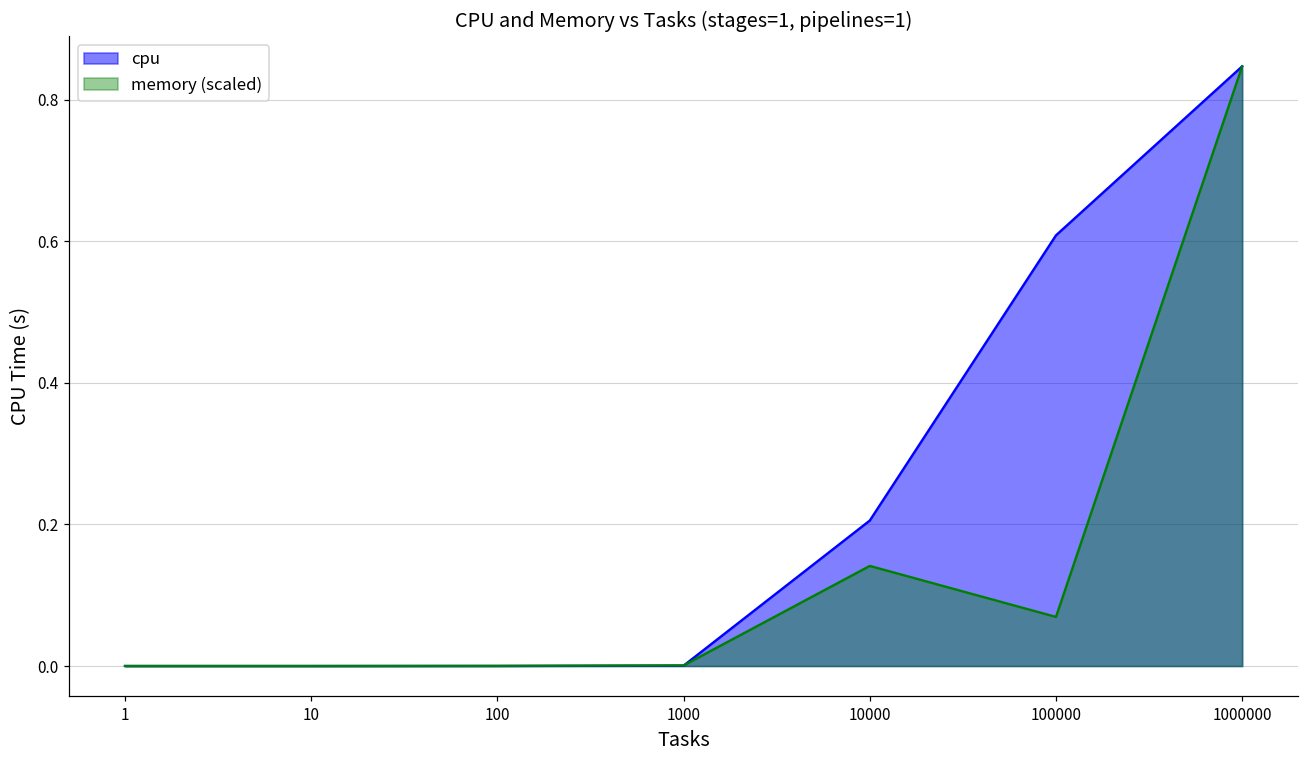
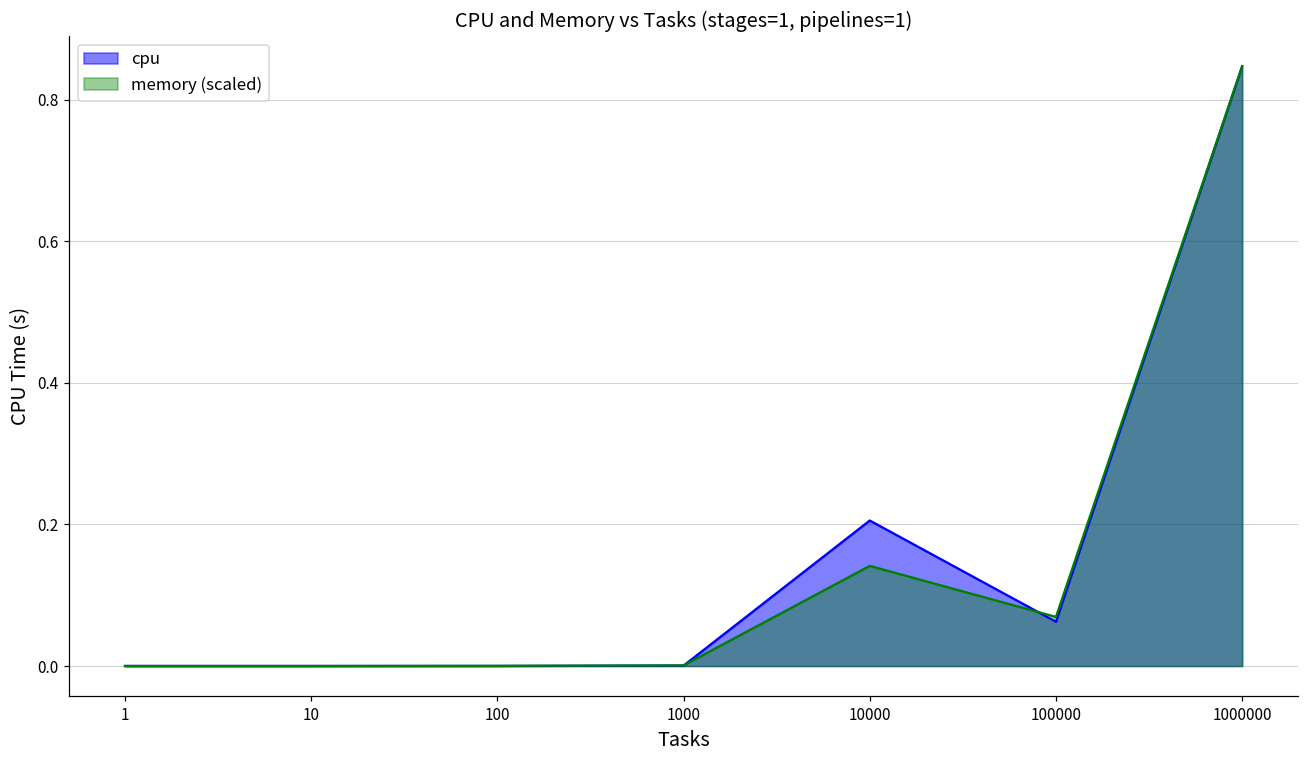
cpu, 100000: 0.61 -> 0.06
